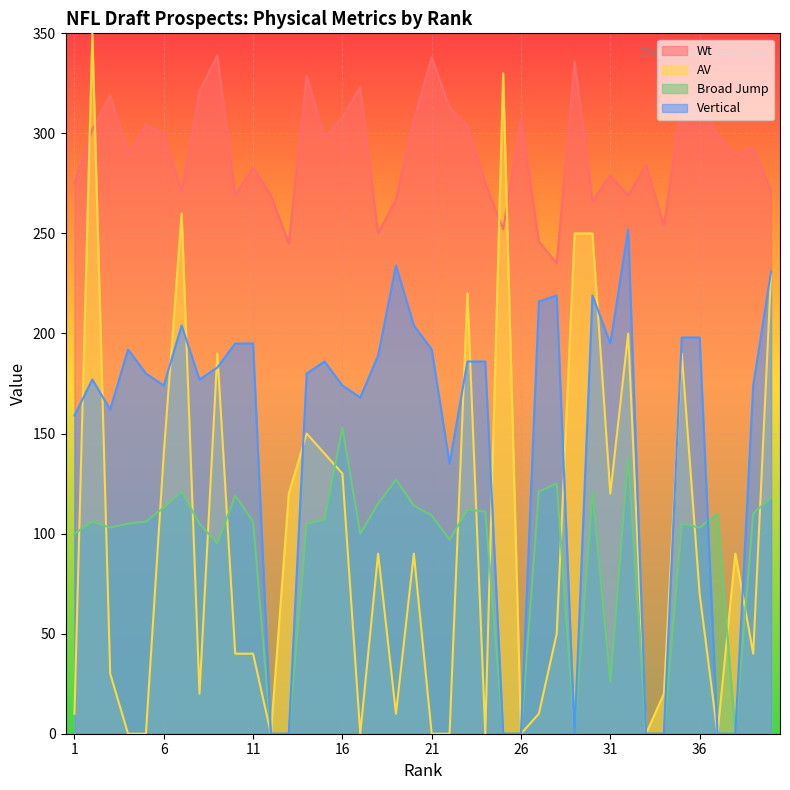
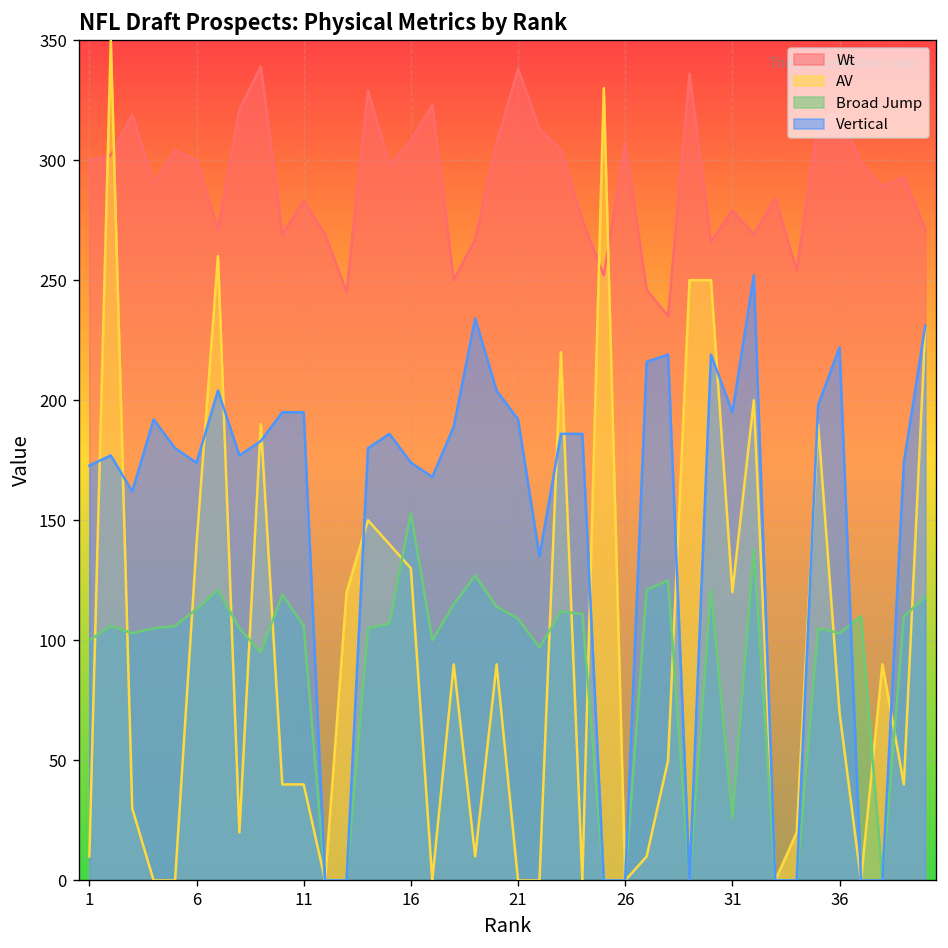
Wt, 1: 275 -> 300
Vertical, 1: 159 -> 173
Vertical, 36: 198 -> 222
